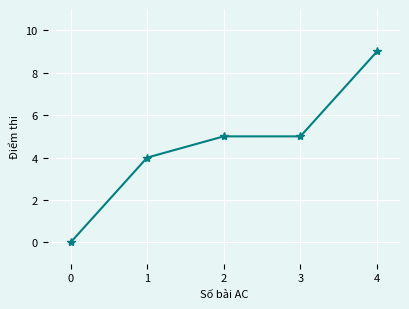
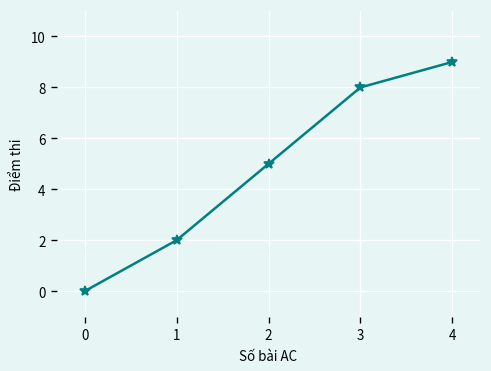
1: 4 -> 2
3: 5 -> 8
